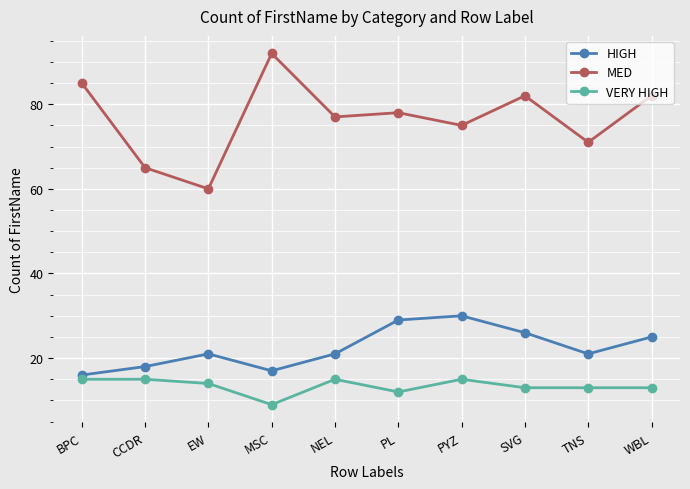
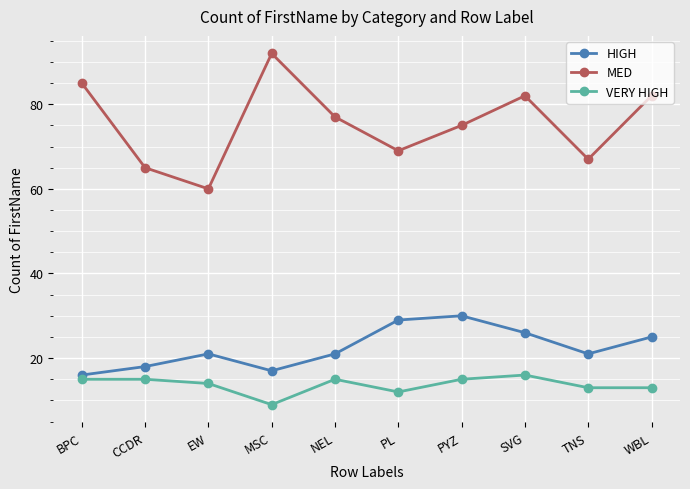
MED, PL: 78 -> 69
VERY HIGH, SVG: 13 -> 16
MED, TNS: 71 -> 67
